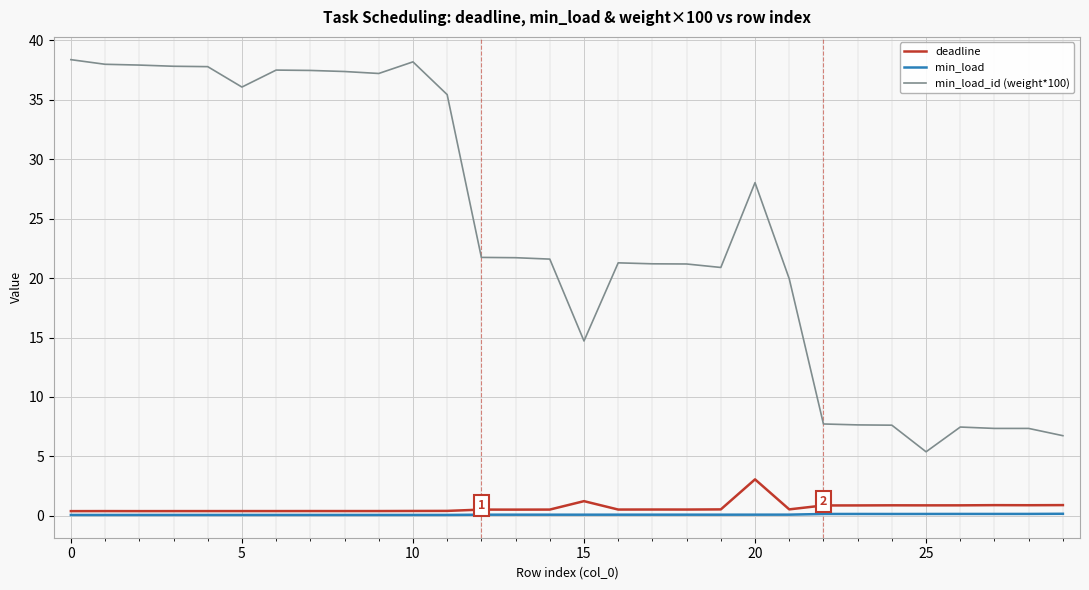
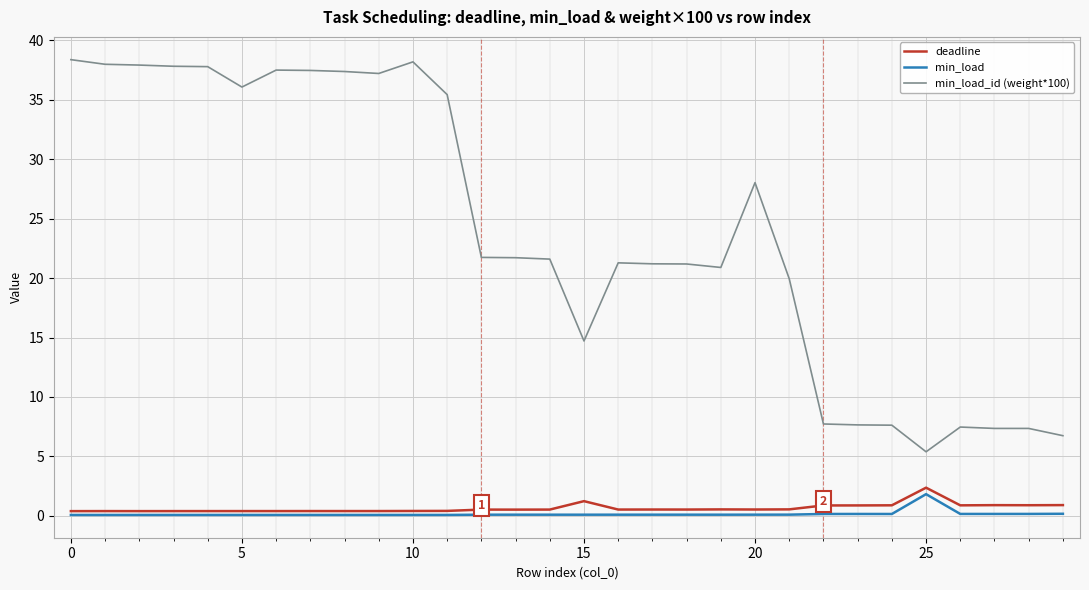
deadline, 20: 3.1 -> 0.5
deadline, 25: 0.9 -> 2.4
min_load, 25: 0.2 -> 1.8
